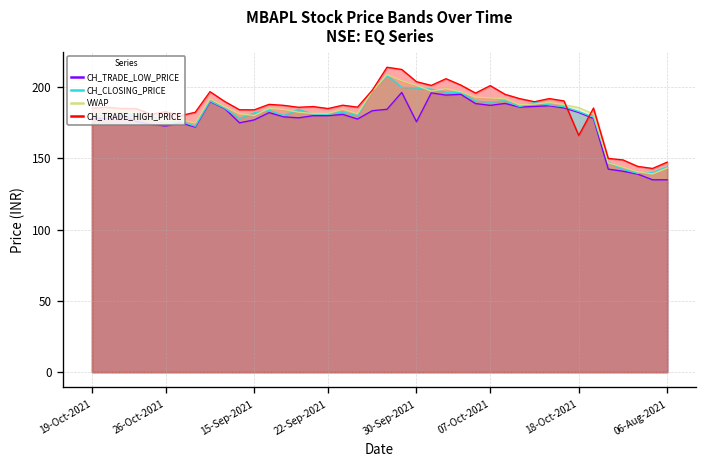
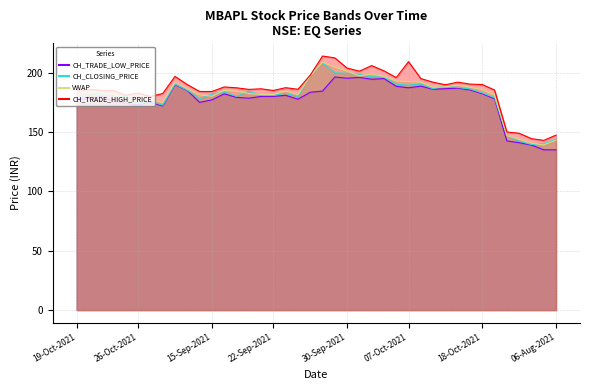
CH_TRADE_LOW_PRICE, 30-Sep-2021: 176 -> 195
CH_TRADE_HIGH_PRICE, 07-Oct-2021: 201 -> 209
CH_TRADE_HIGH_PRICE, 18-Oct-2021: 166 -> 190
